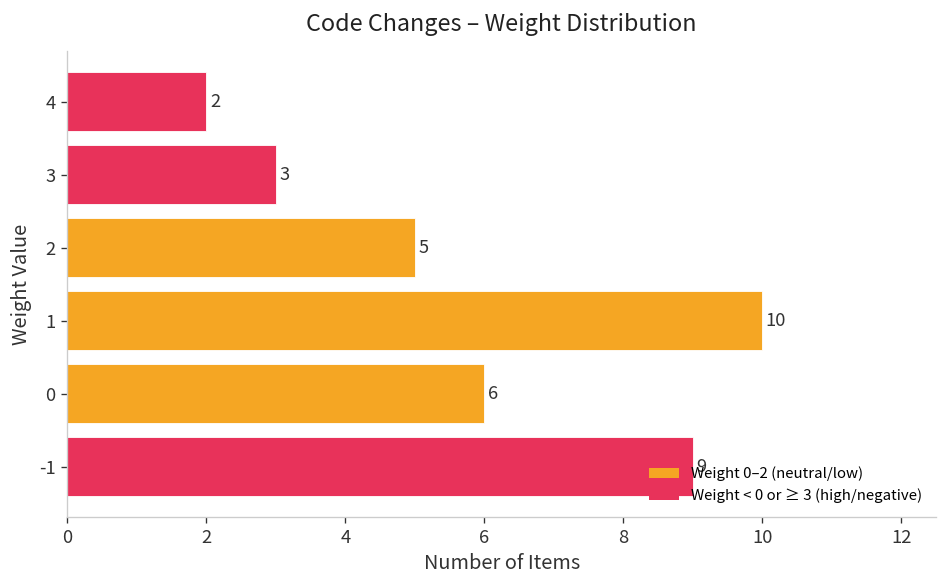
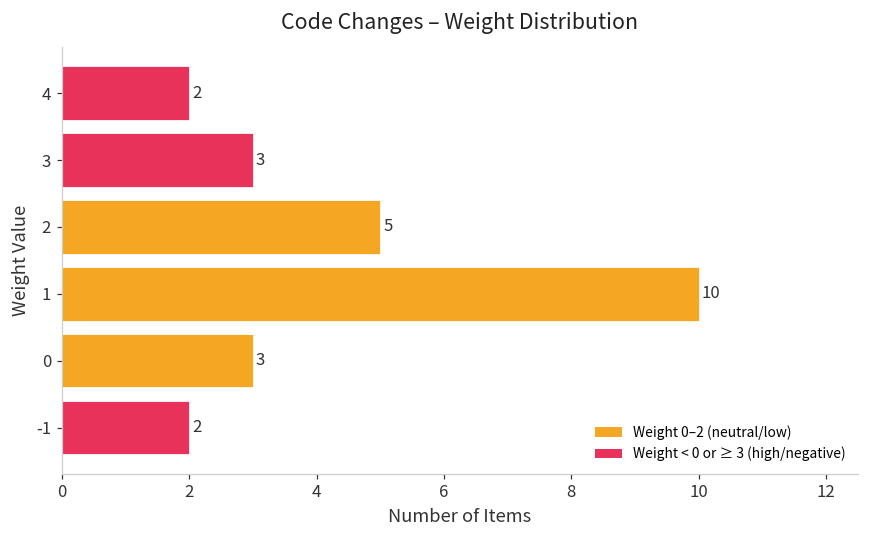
0: 6 -> 3
-1: 9 -> 2
